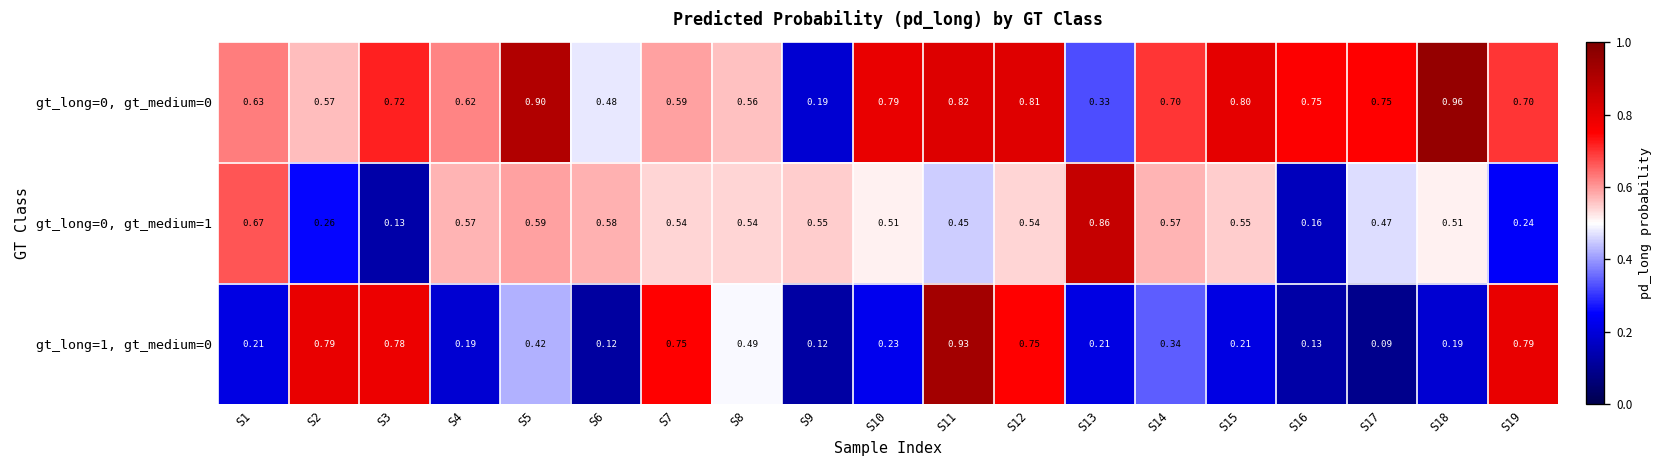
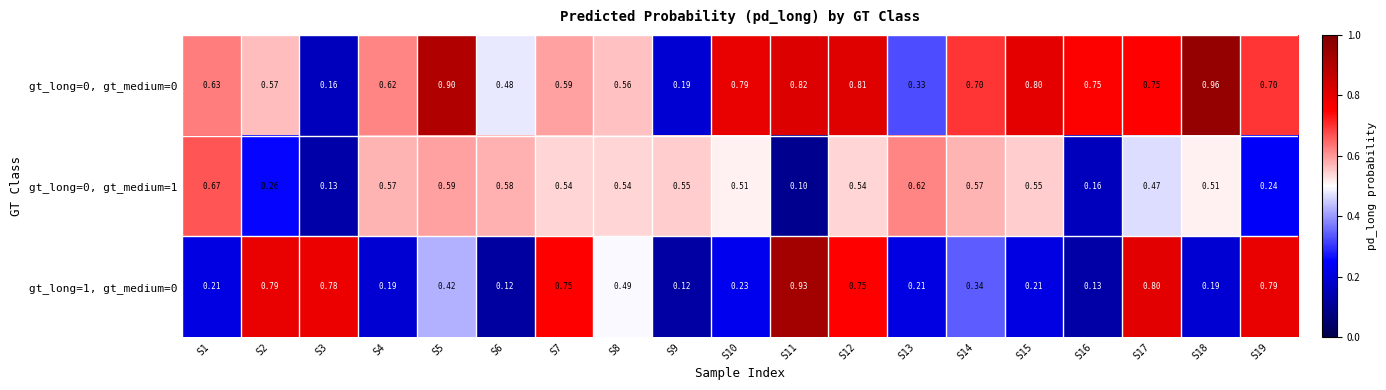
gt_long=0, gt_medium=0, S3: 0.72 -> 0.16
gt_long=0, gt_medium=1, S11: 0.45 -> 0.10
gt_long=0, gt_medium=1, S13: 0.86 -> 0.62
gt_long=1, gt_medium=0, S17: 0.09 -> 0.80
